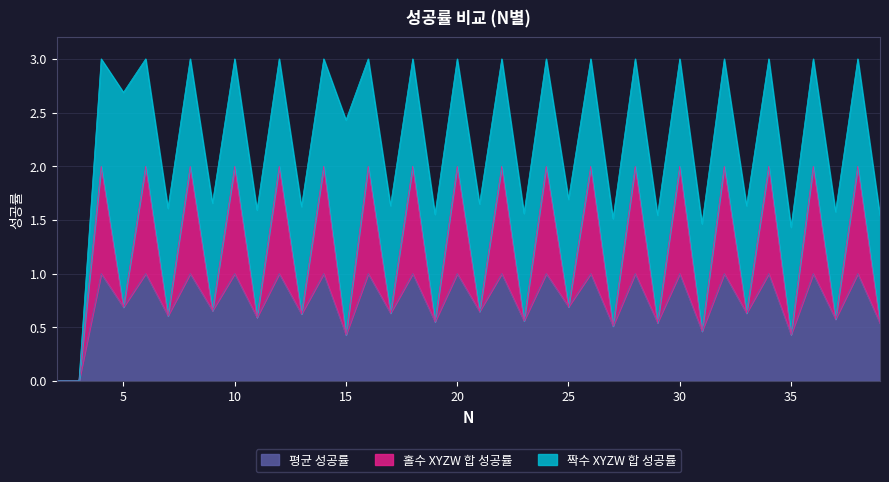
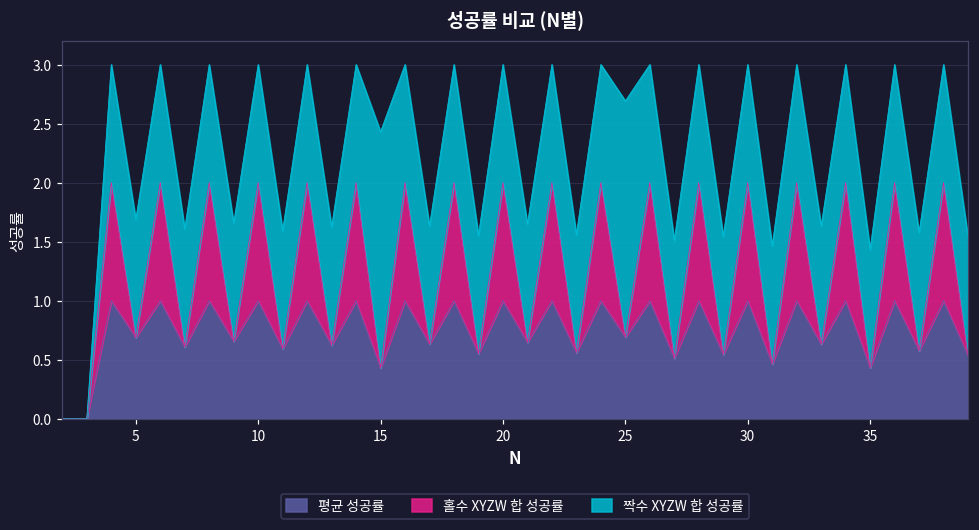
짝수 XYZW 합 성공률, 5: 2 -> 1
짝수 XYZW 합 성공률, 25: 1 -> 2
